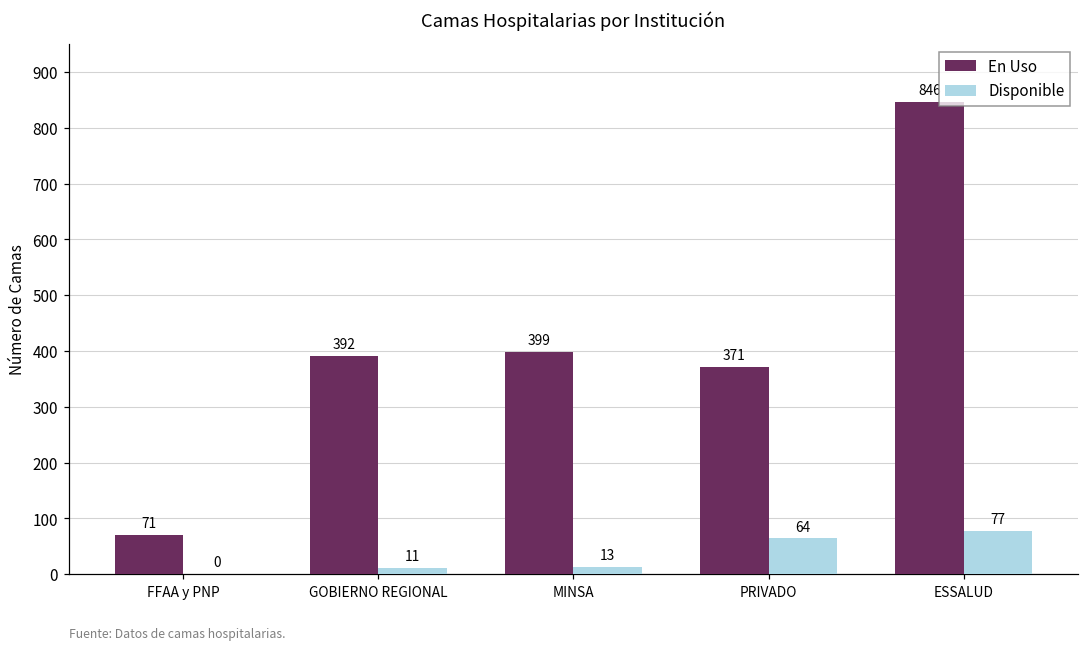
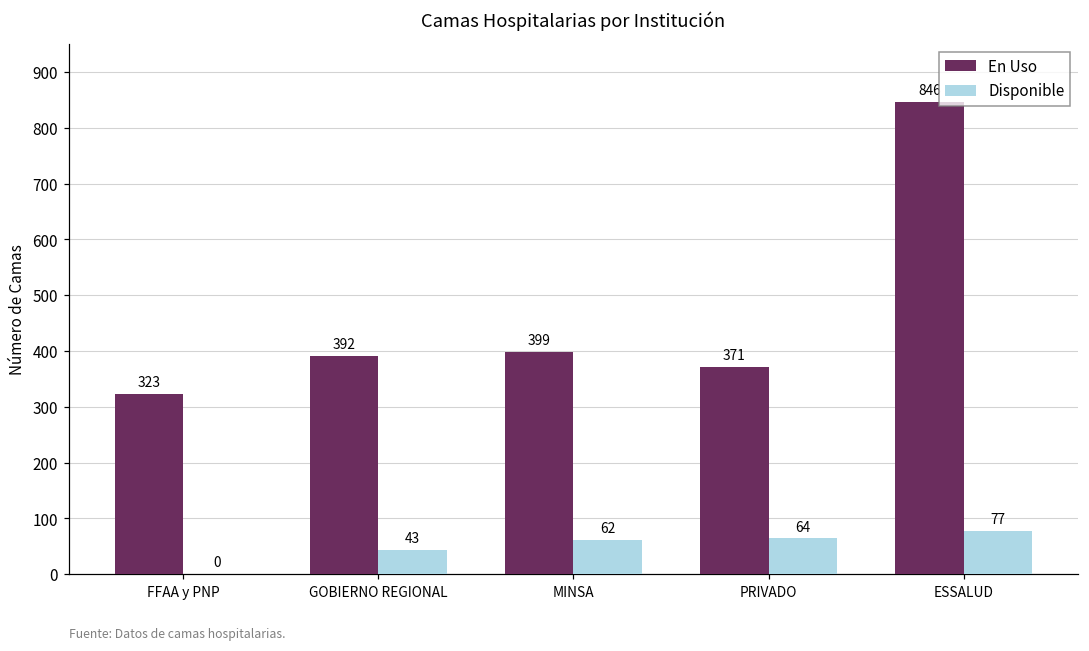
En Uso, FFAA y PNP: 71 -> 323
Disponible, GOBIERNO REGIONAL: 11 -> 43
Disponible, MINSA: 13 -> 62
